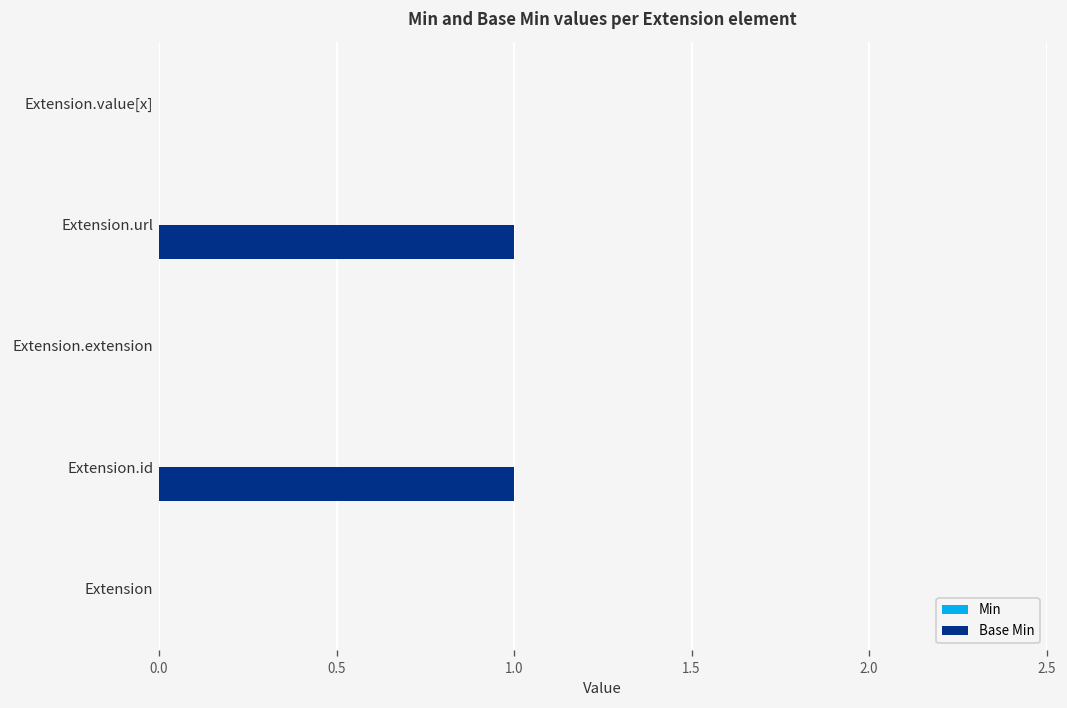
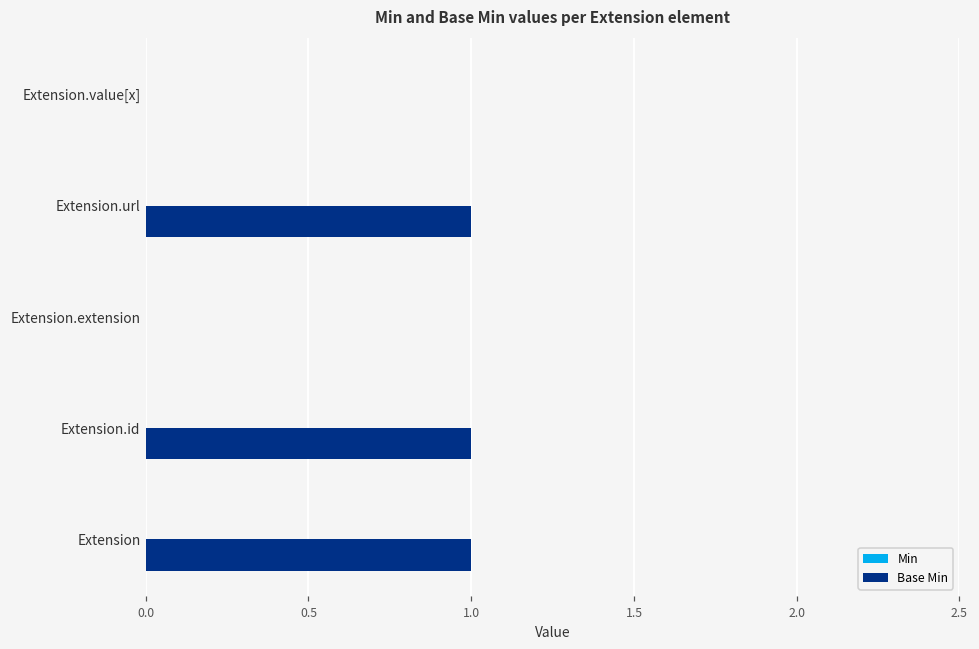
Base Min, Extension: 0 -> 1
